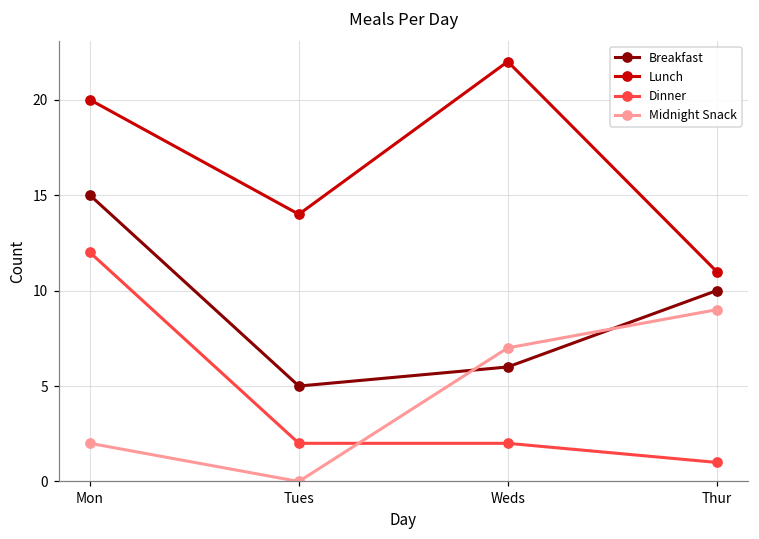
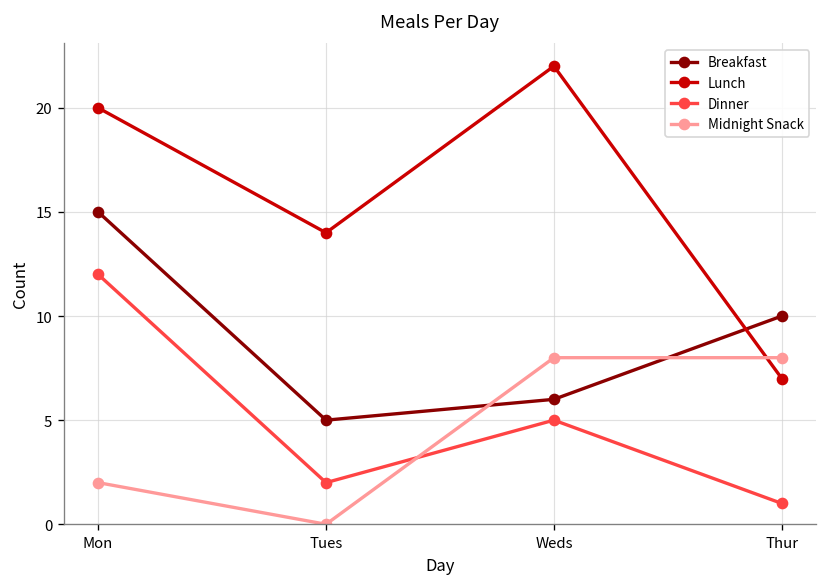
Dinner, Weds: 2 -> 5
Midnight Snack, Weds: 7 -> 8
Lunch, Thur: 11 -> 7
Midnight Snack, Thur: 9 -> 8
